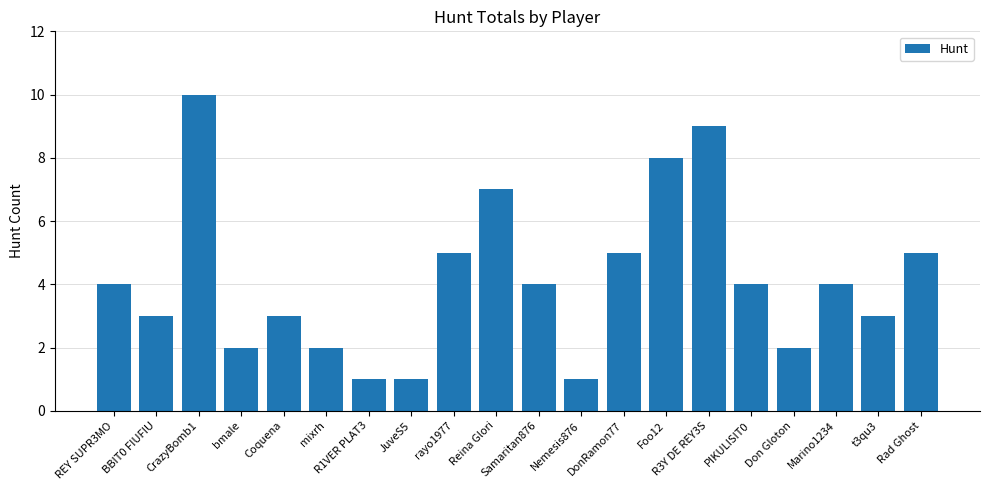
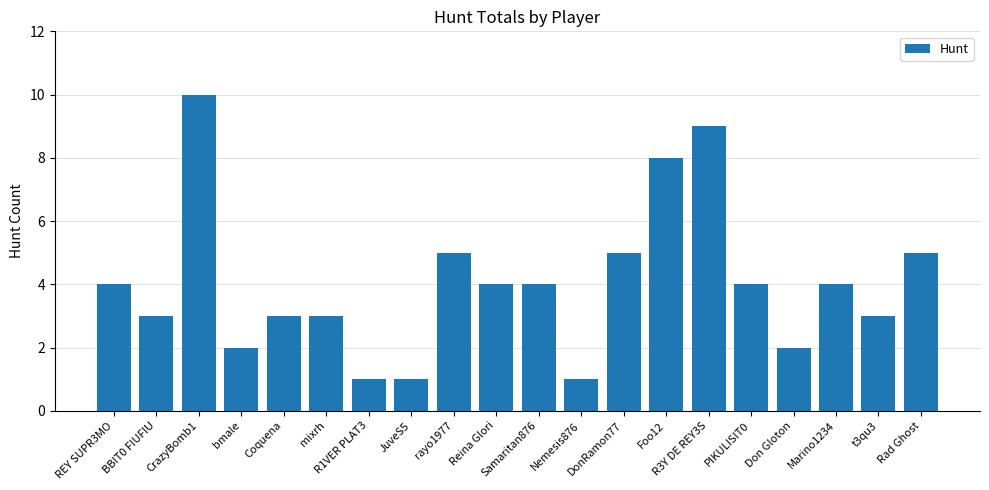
mixrh: 2 -> 3
Reina Glori: 7 -> 4
